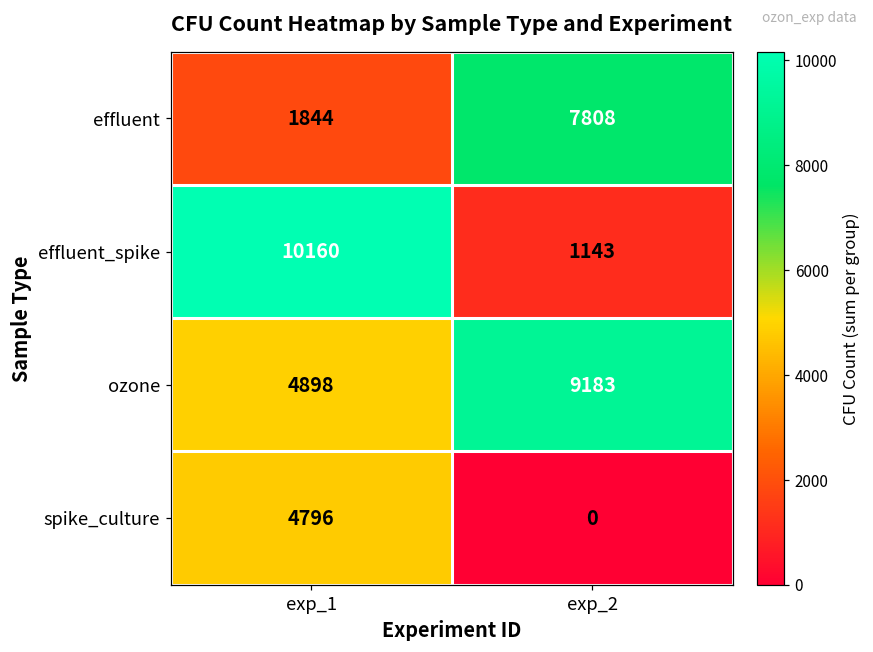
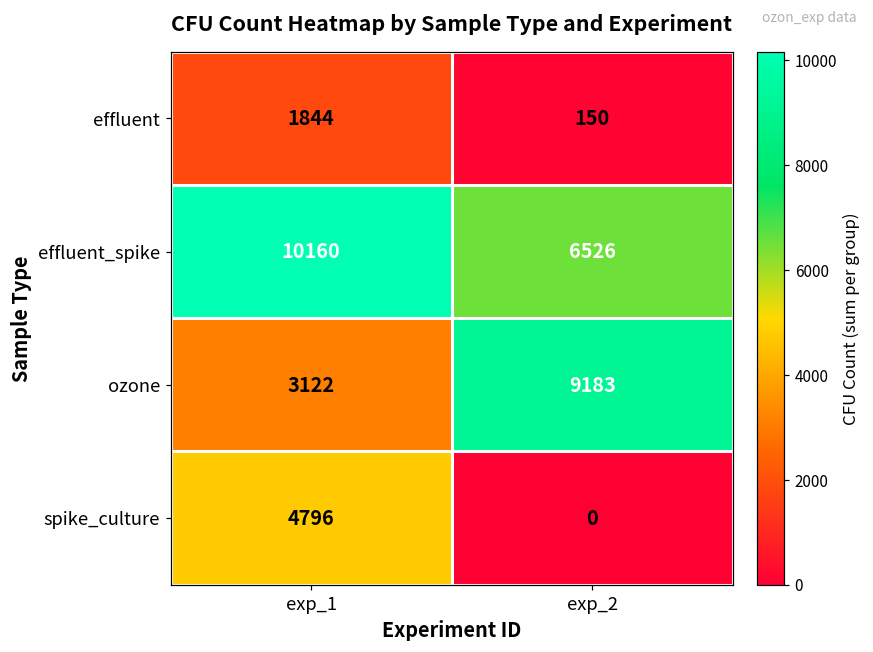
effluent, exp_2: 7808 -> 150
effluent_spike, exp_2: 1143 -> 6526
ozone, exp_1: 4898 -> 3122
